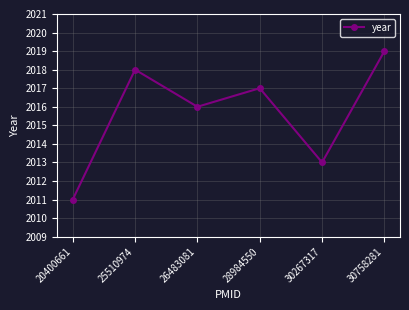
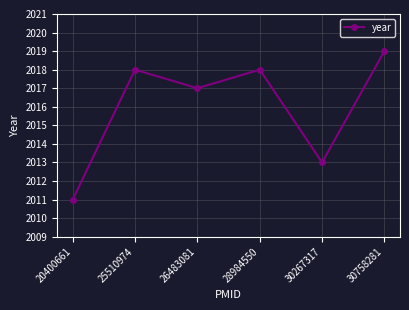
26483081: 2016 -> 2017
28984550: 2017 -> 2018
